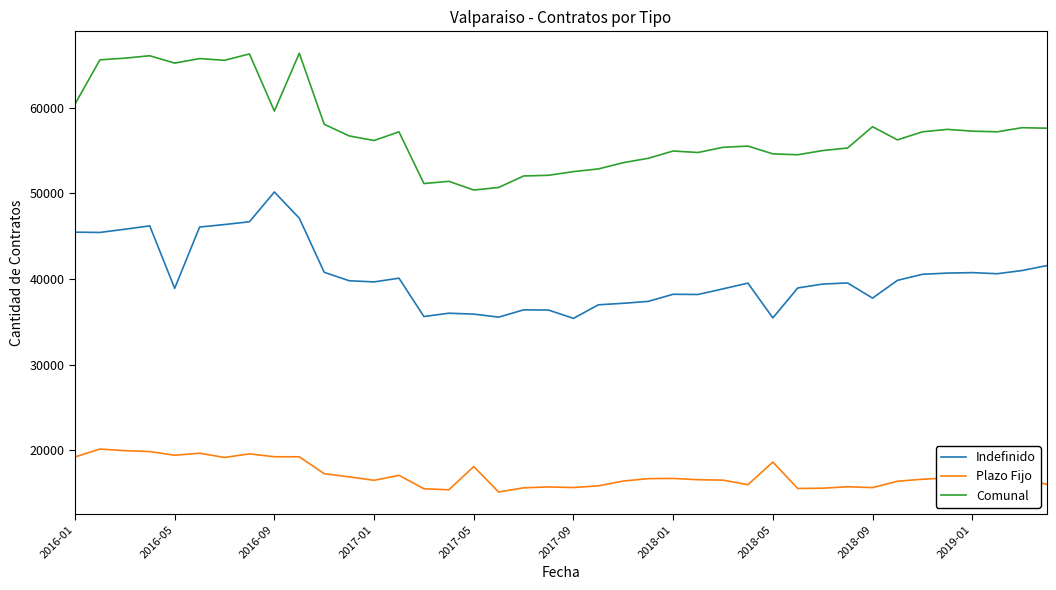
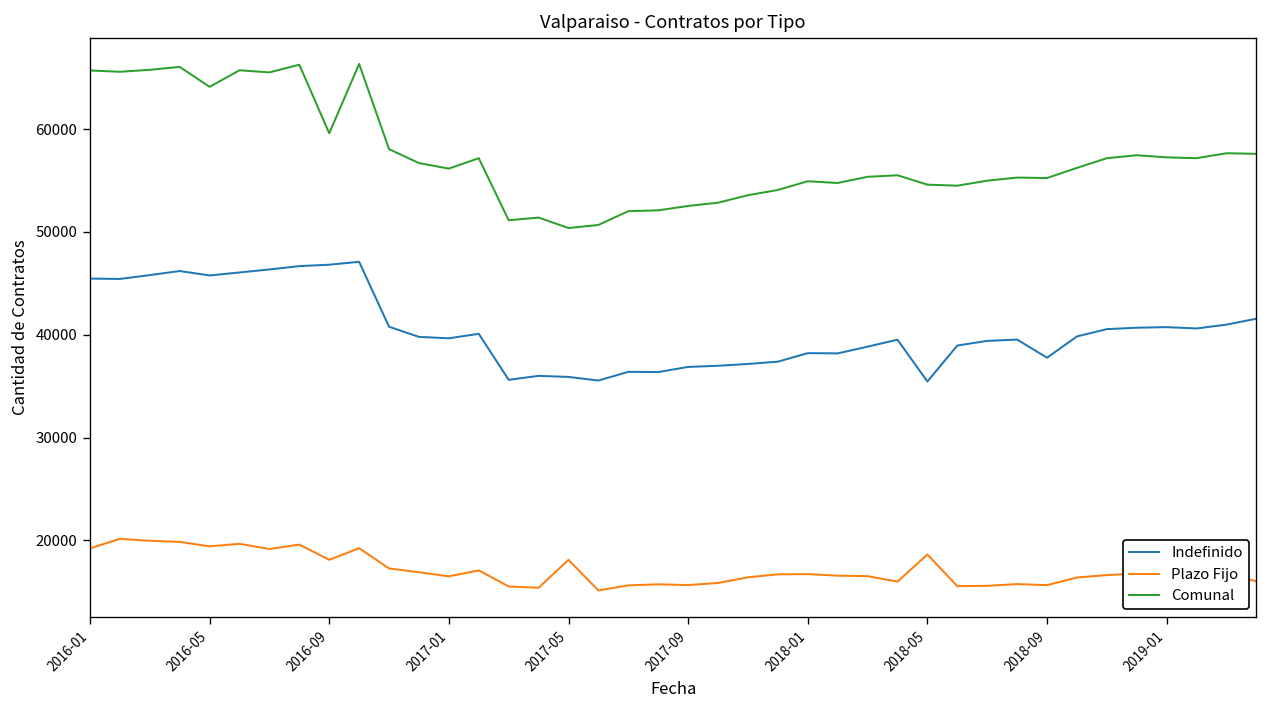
Comunal, 2016-01: 60000 -> 66000
Indefinido, 2016-05: 39000 -> 46000
Comunal, 2016-05: 65000 -> 64000
Indefinido, 2016-09: 50000 -> 47000
Plazo Fijo, 2016-09: 19000 -> 18000
Indefinido, 2017-09: 35000 -> 37000
Comunal, 2018-09: 58000 -> 55000
